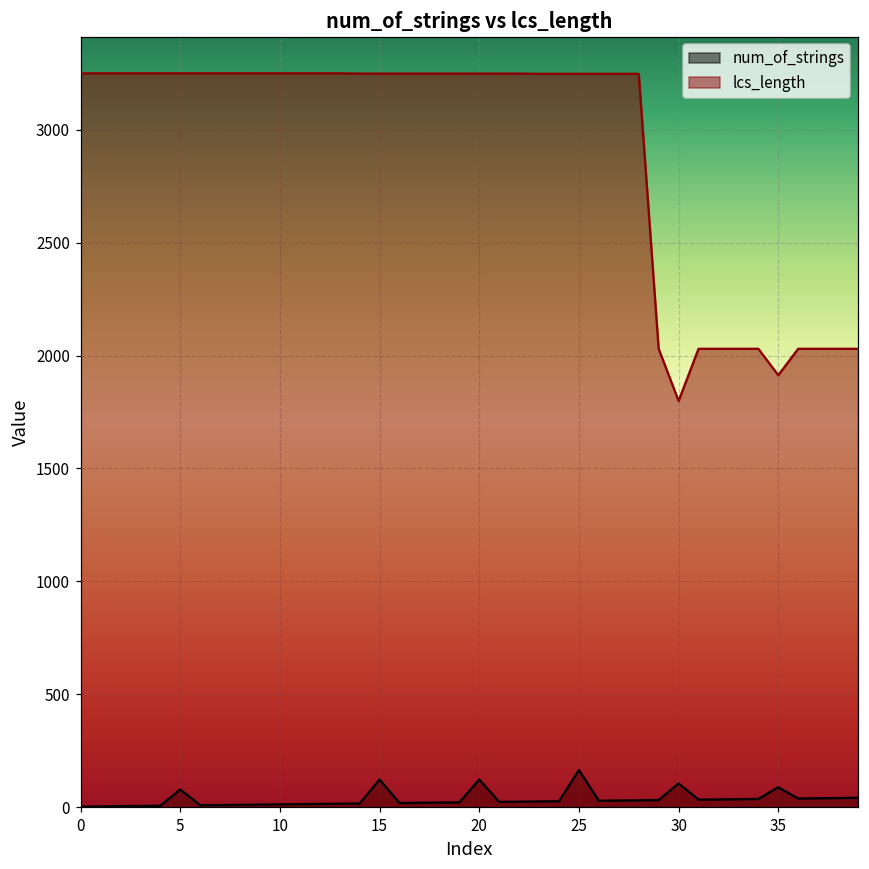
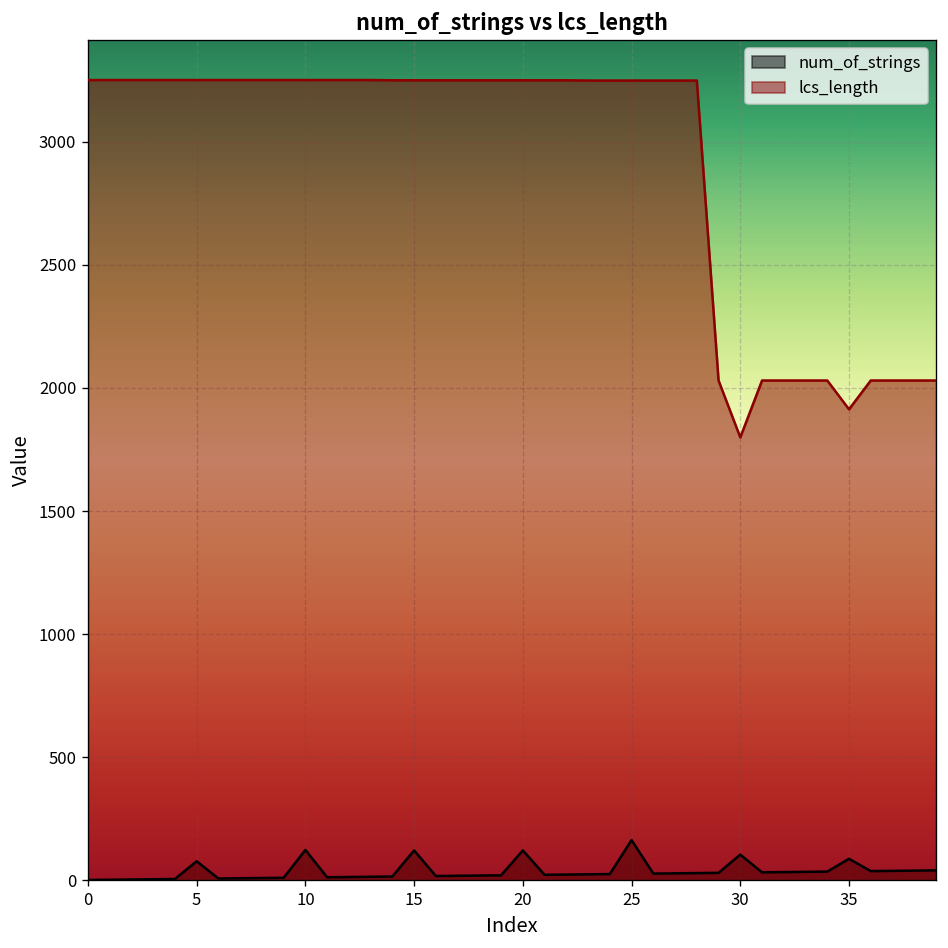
num_of_strings, 10: 10 -> 120
